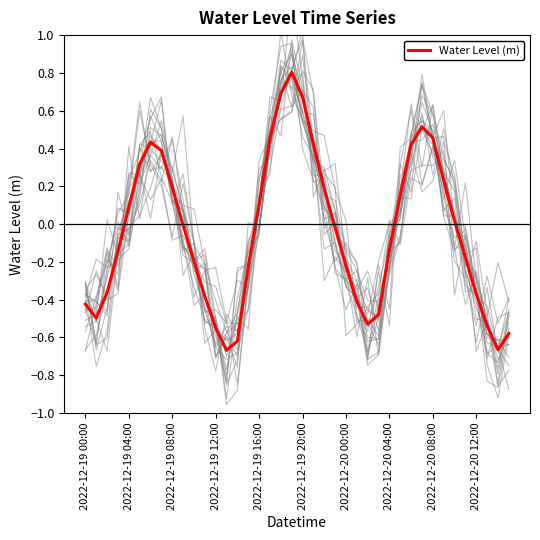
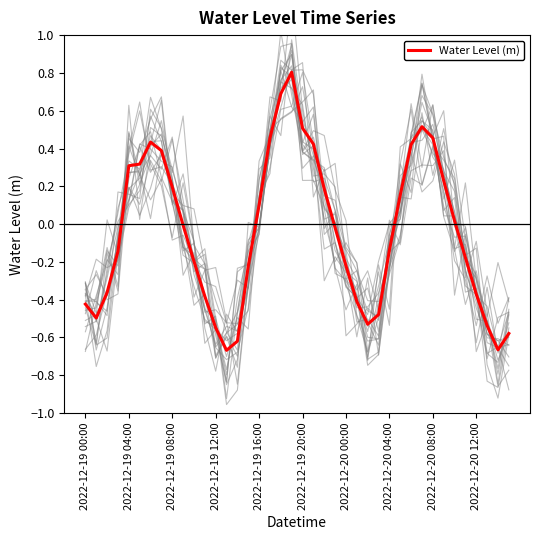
Water Level (m), 2022-12-19 04:00: 0.09 -> 0.31
Water Level (m), 2022-12-19 20:00: 0.67 -> 0.51
